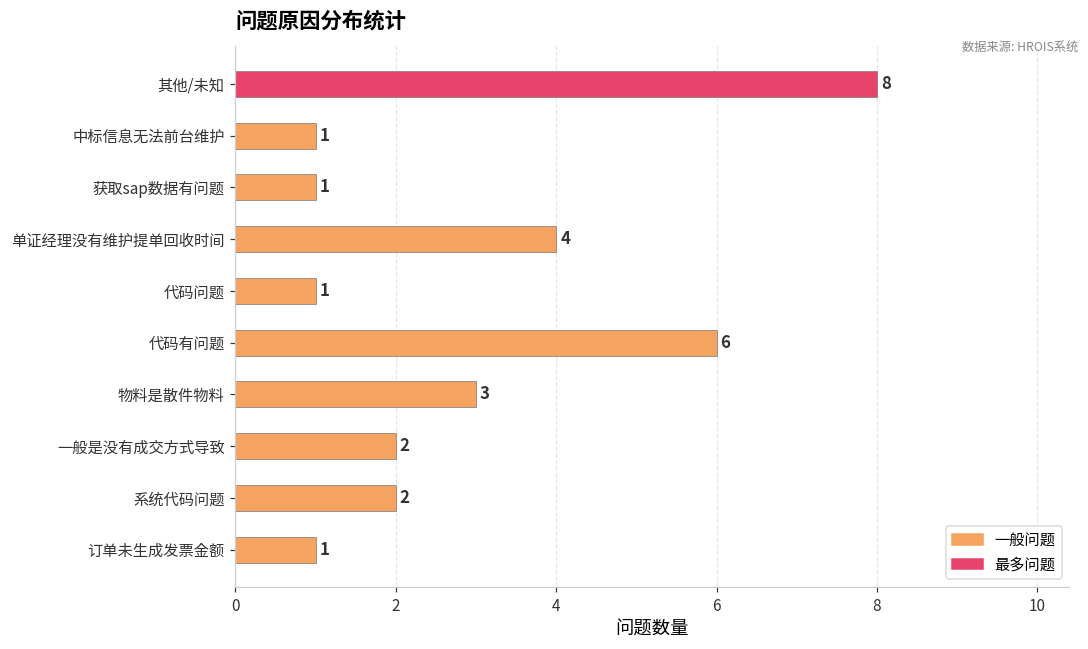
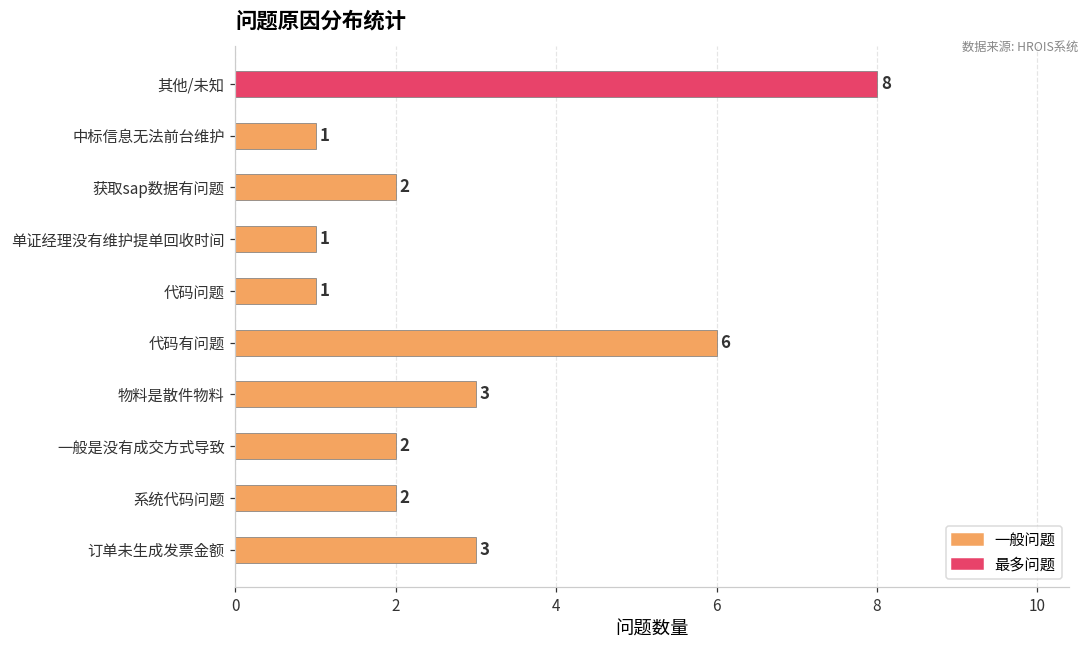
获取sap数据有问题: 1 -> 2
单证经理没有维护提单回收时间: 4 -> 1
订单未生成发票金额: 1 -> 3
